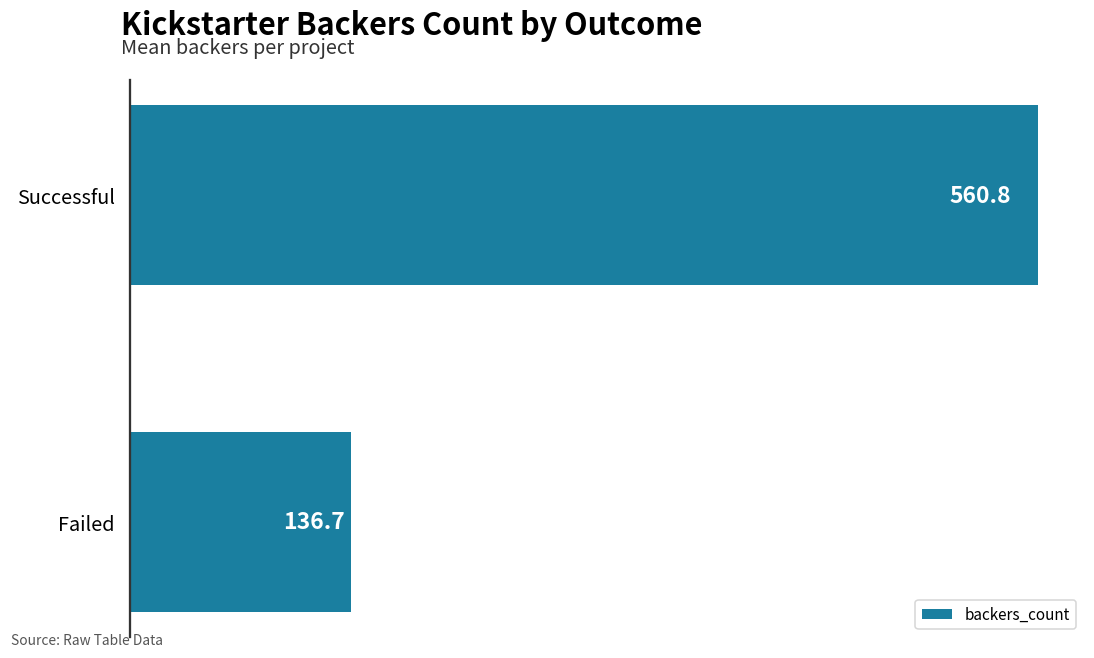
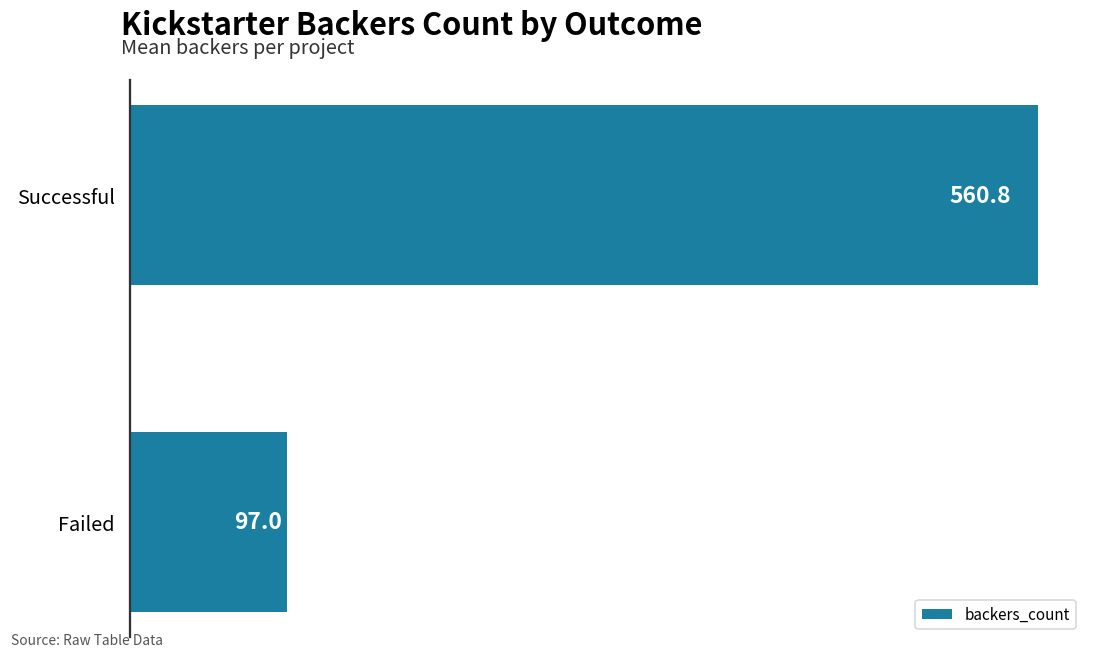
Failed: 136.7 -> 97.0
